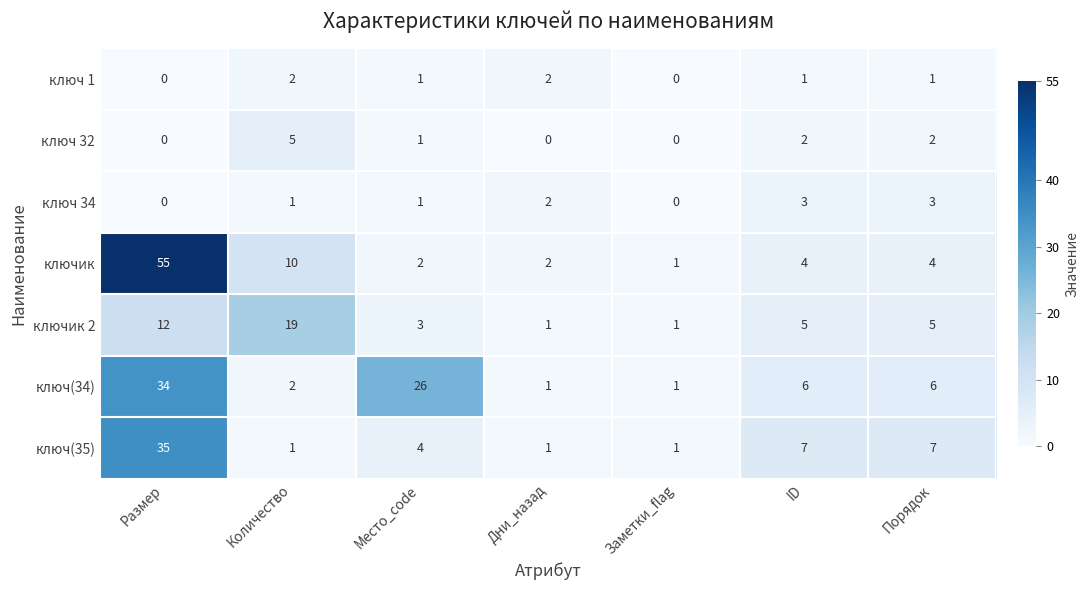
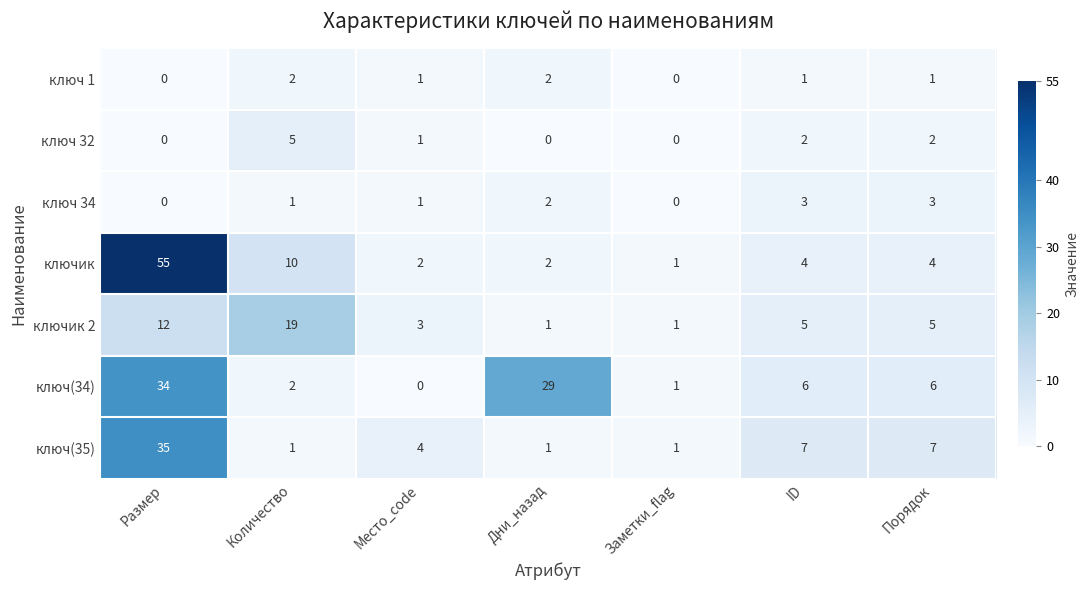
ключ(34), Место_code: 26 -> 0
ключ(34), Дни_назад: 1 -> 29
